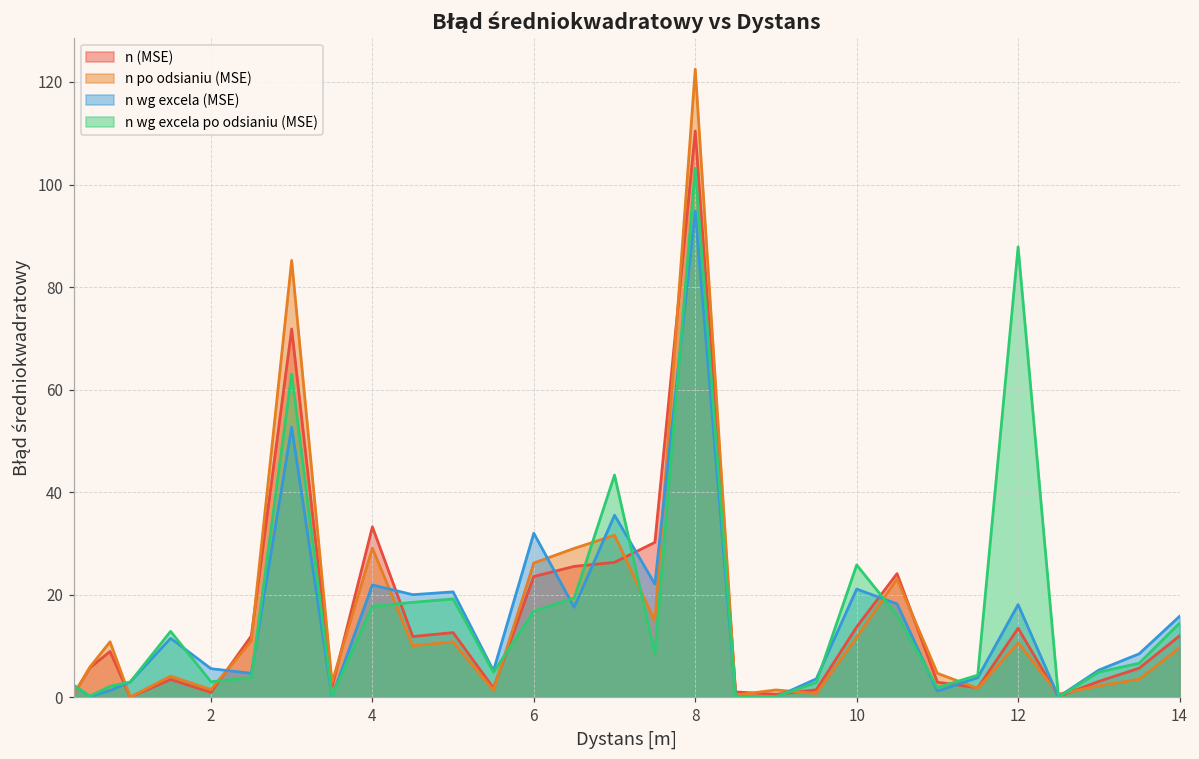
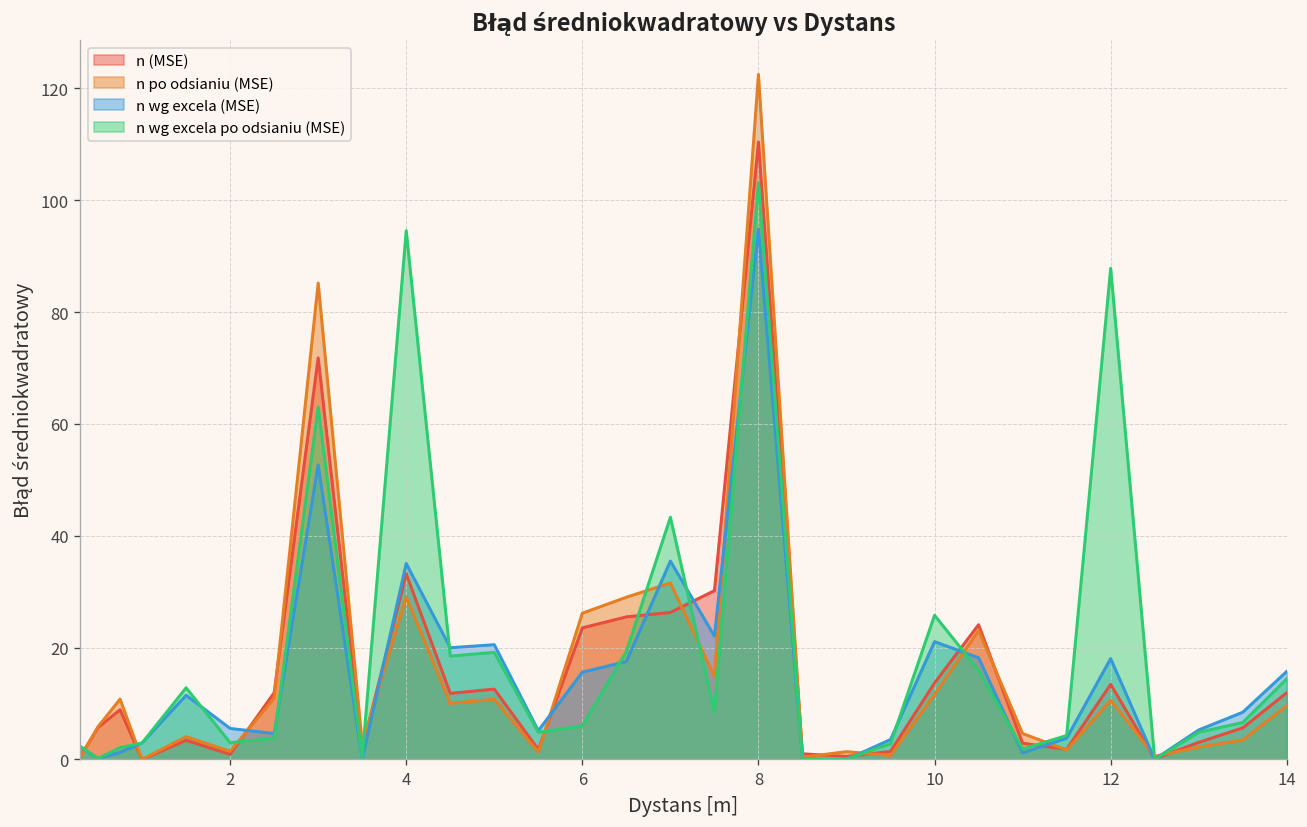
n wg excela (MSE), 4: 22 -> 35
n wg excela po odsianiu (MSE), 4: 18 -> 95
n wg excela (MSE), 6: 32 -> 16
n wg excela po odsianiu (MSE), 6: 17 -> 6
